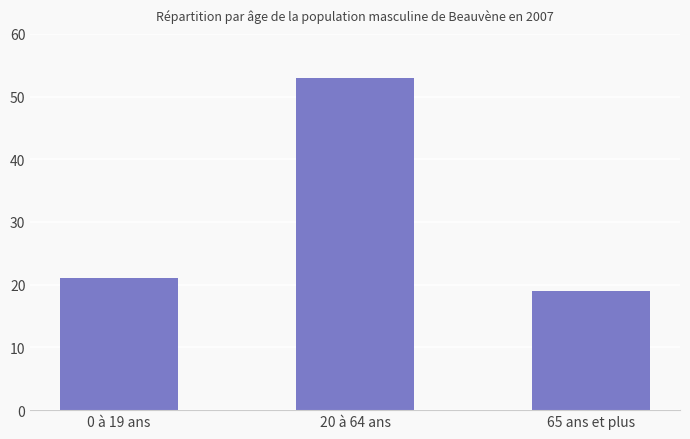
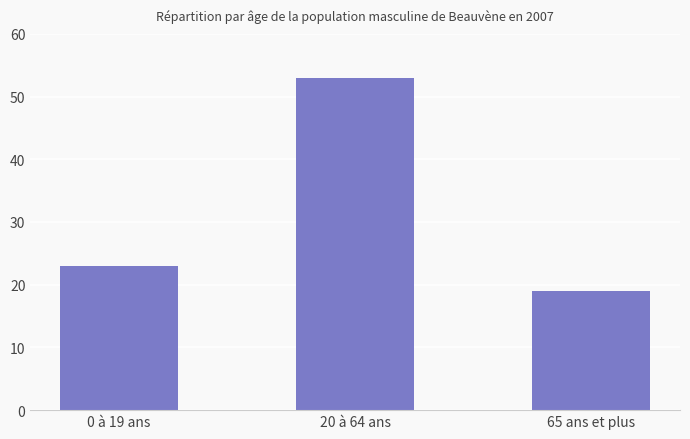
0 à 19 ans: 21 -> 23
